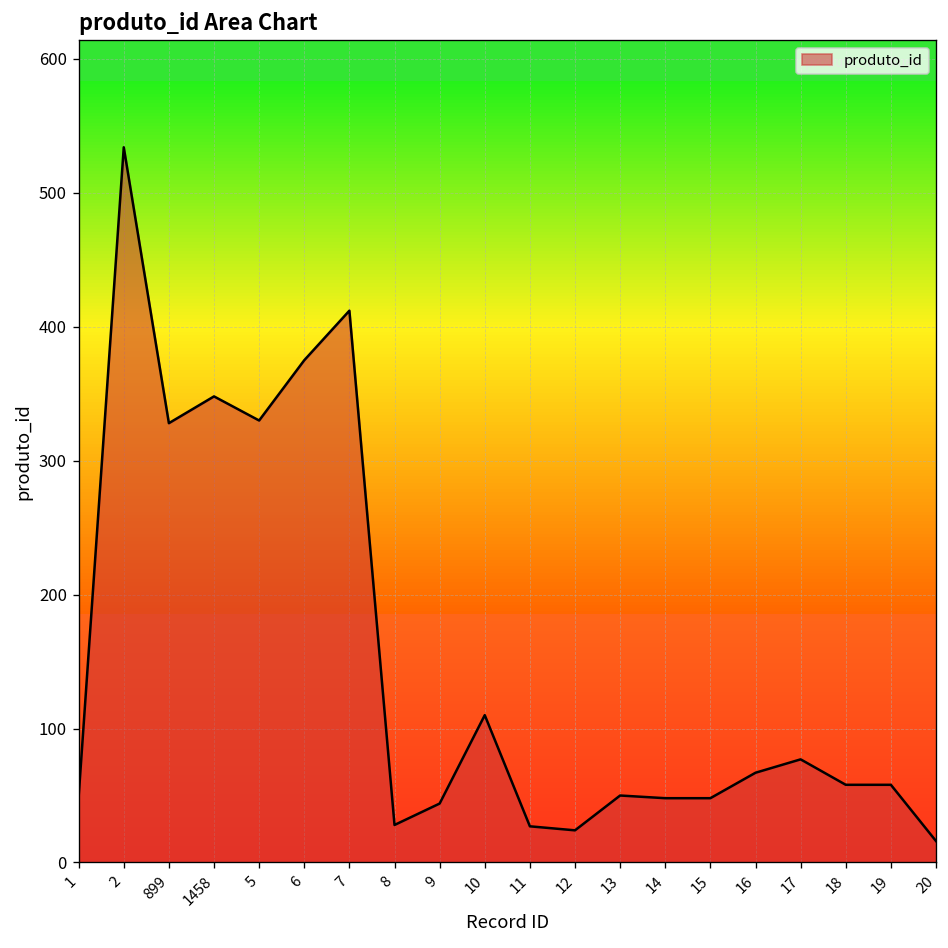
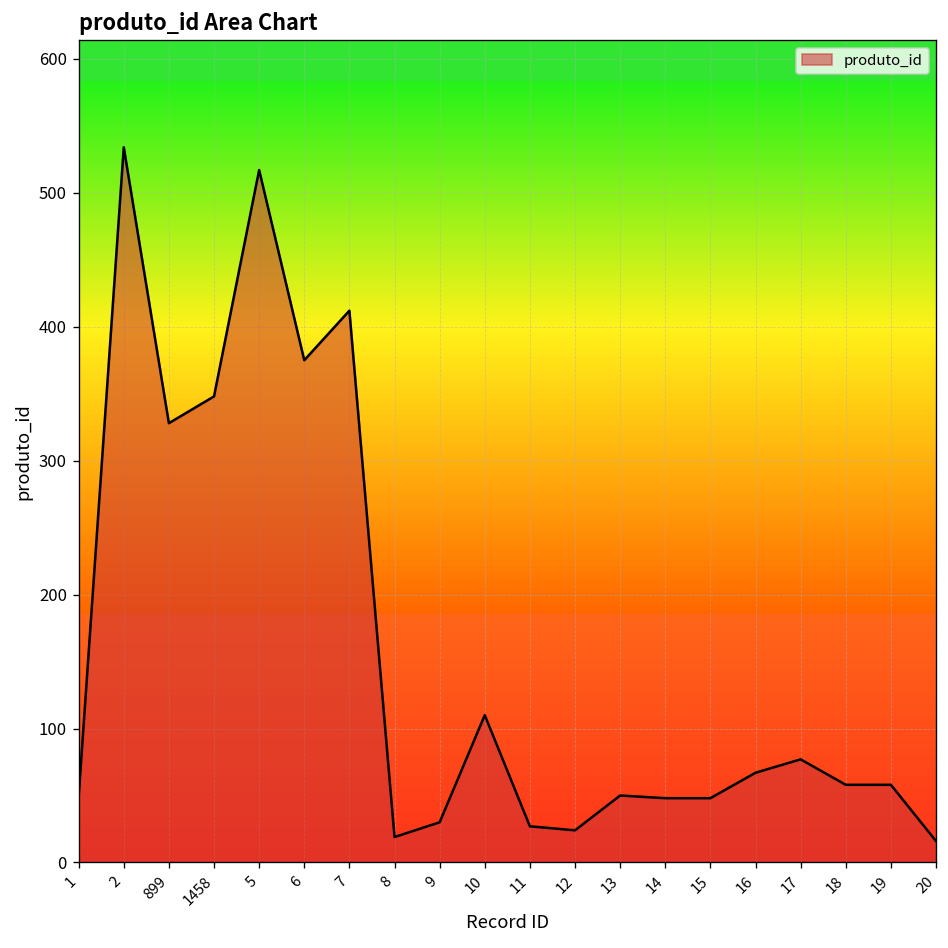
5: 330 -> 517
8: 28 -> 19
9: 44 -> 30
